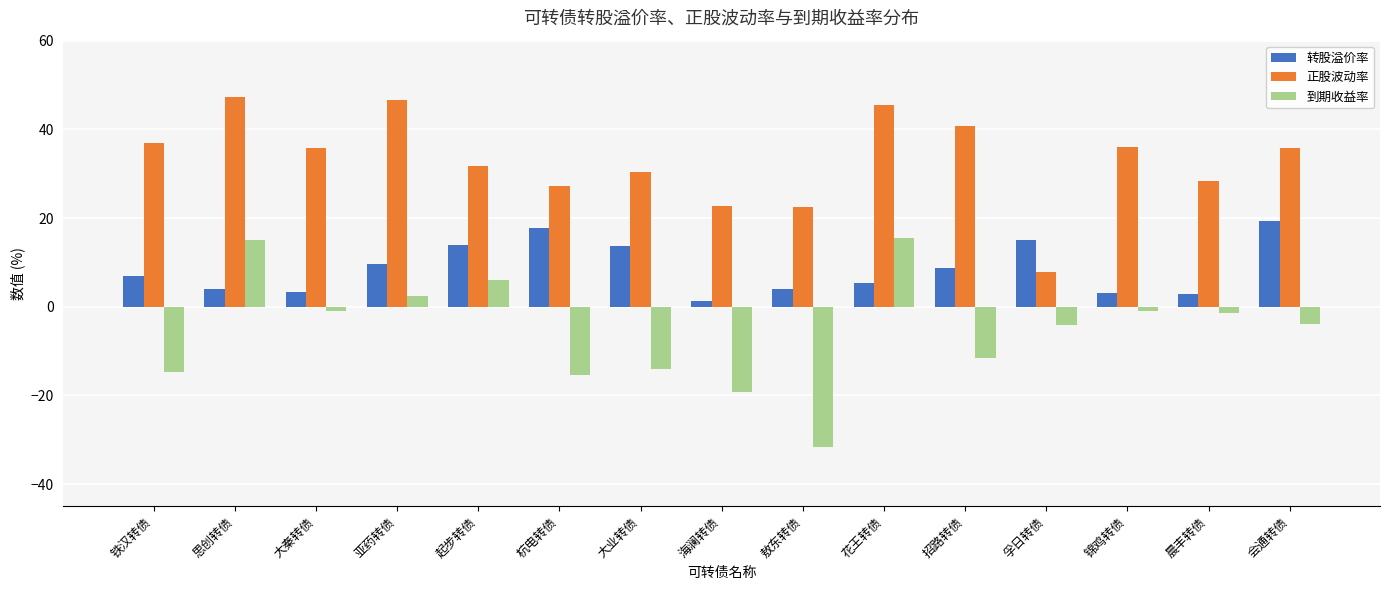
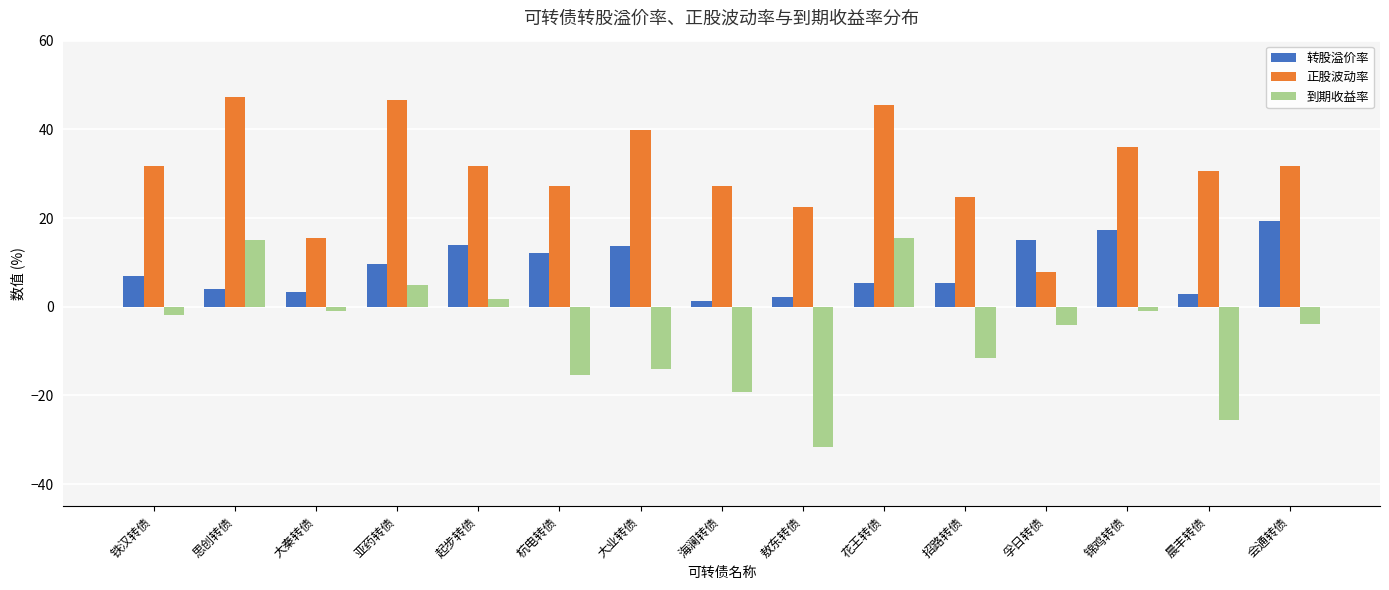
正股波动率, 铁汉转债: 37 -> 32
到期收益率, 铁汉转债: -15 -> -2
正股波动率, 大秦转债: 36 -> 15
到期收益率, 亚药转债: 2 -> 5
到期收益率, 起步转债: 6 -> 2
转股溢价率, 杭电转债: 18 -> 12
正股波动率, 大业转债: 30 -> 40
正股波动率, 海澜转债: 23 -> 27
转股溢价率, 敖东转债: 4 -> 2
转股溢价率, 招路转债: 9 -> 5
正股波动率, 招路转债: 41 -> 25
转股溢价率, 锦鸡转债: 3 -> 17
正股波动率, 晨丰转债: 28 -> 31
到期收益率, 晨丰转债: -1 -> -26
正股波动率, 会通转债: 36 -> 32
